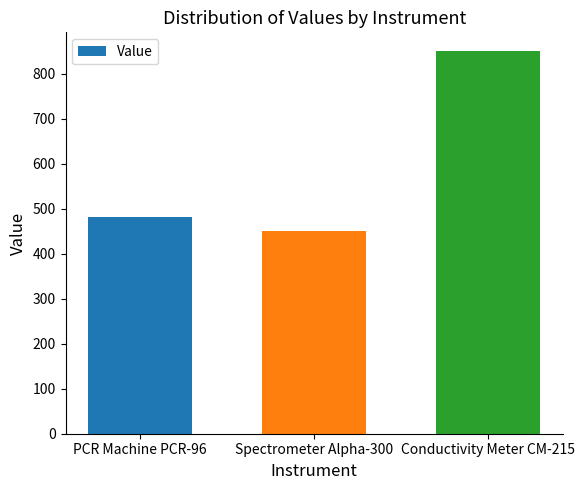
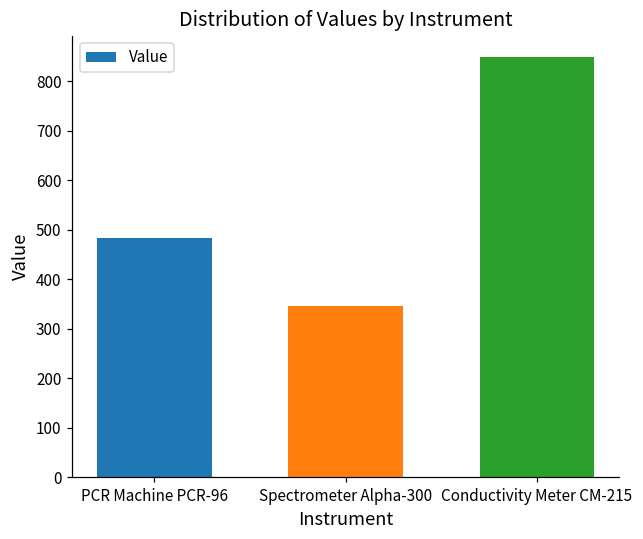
Spectrometer Alpha-300: 450 -> 350
